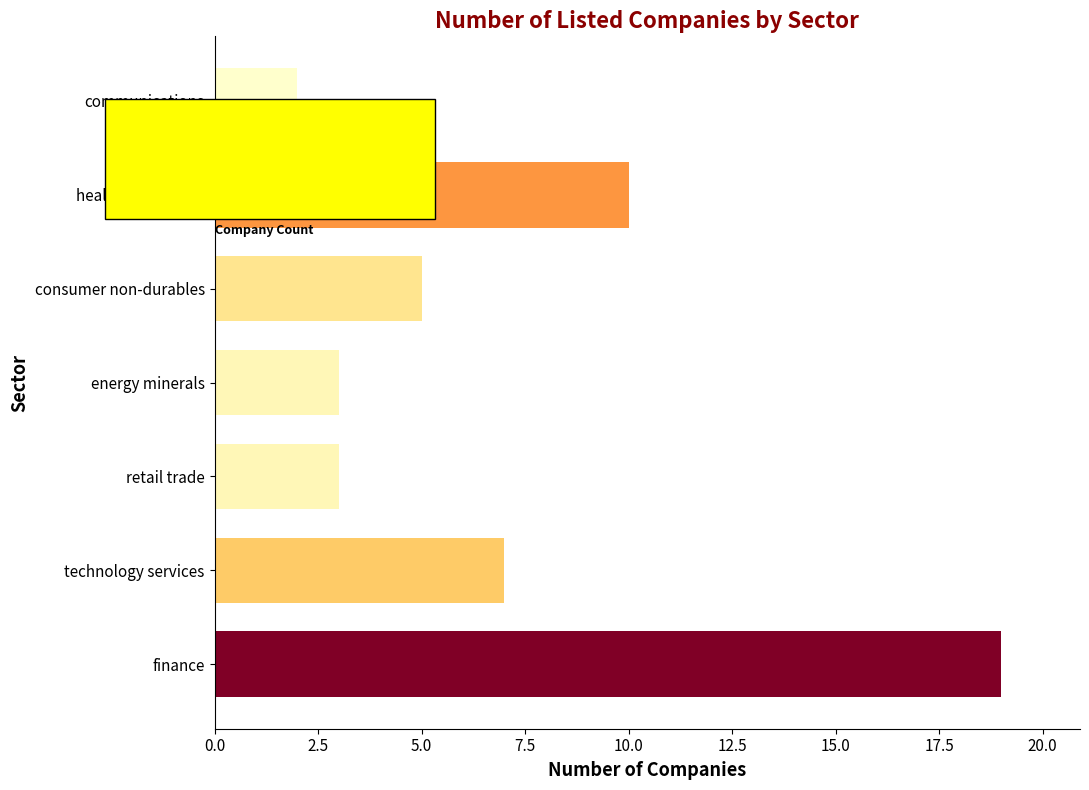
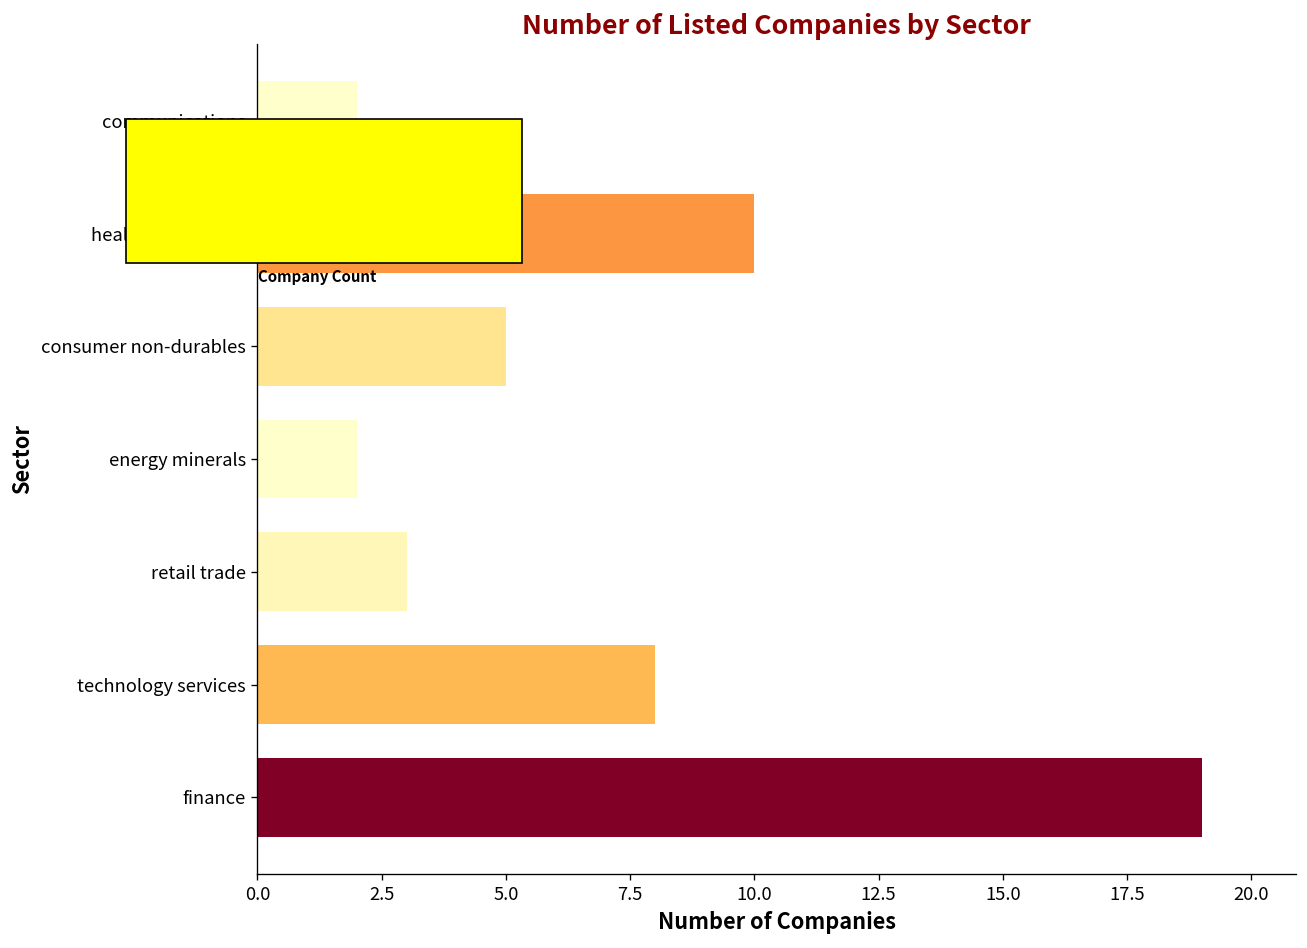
energy minerals: 3 -> 2
technology services: 7 -> 8
